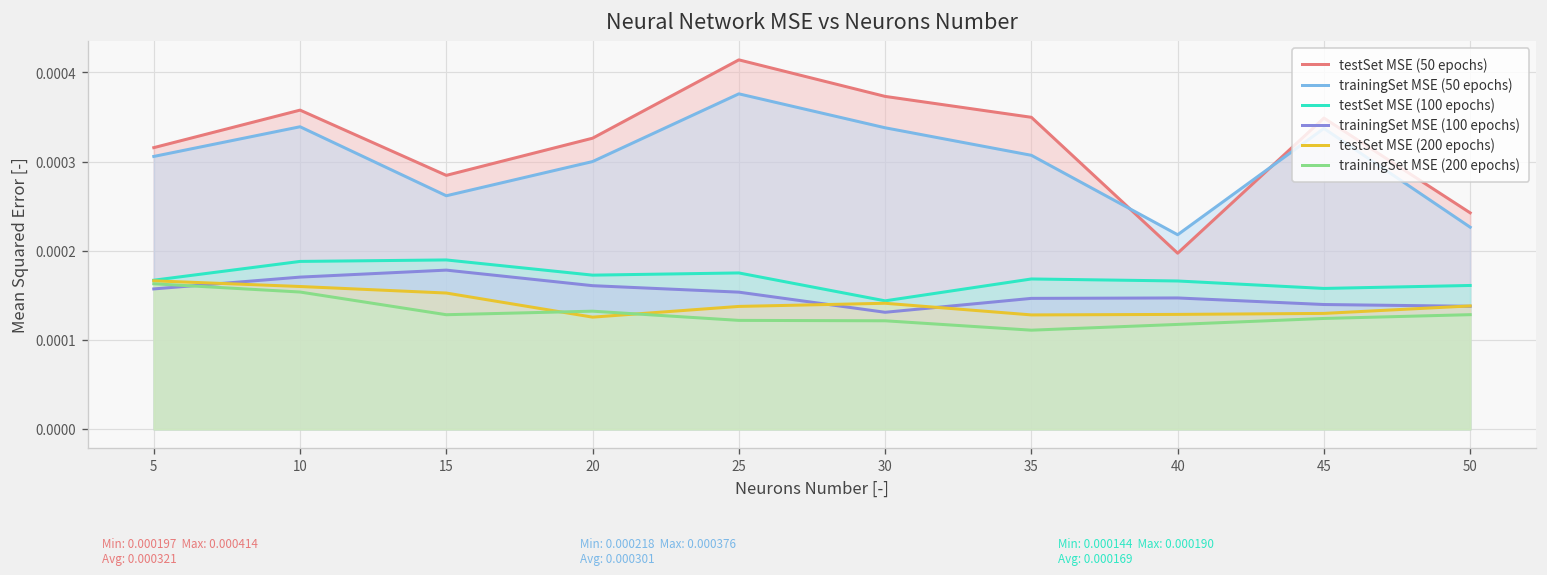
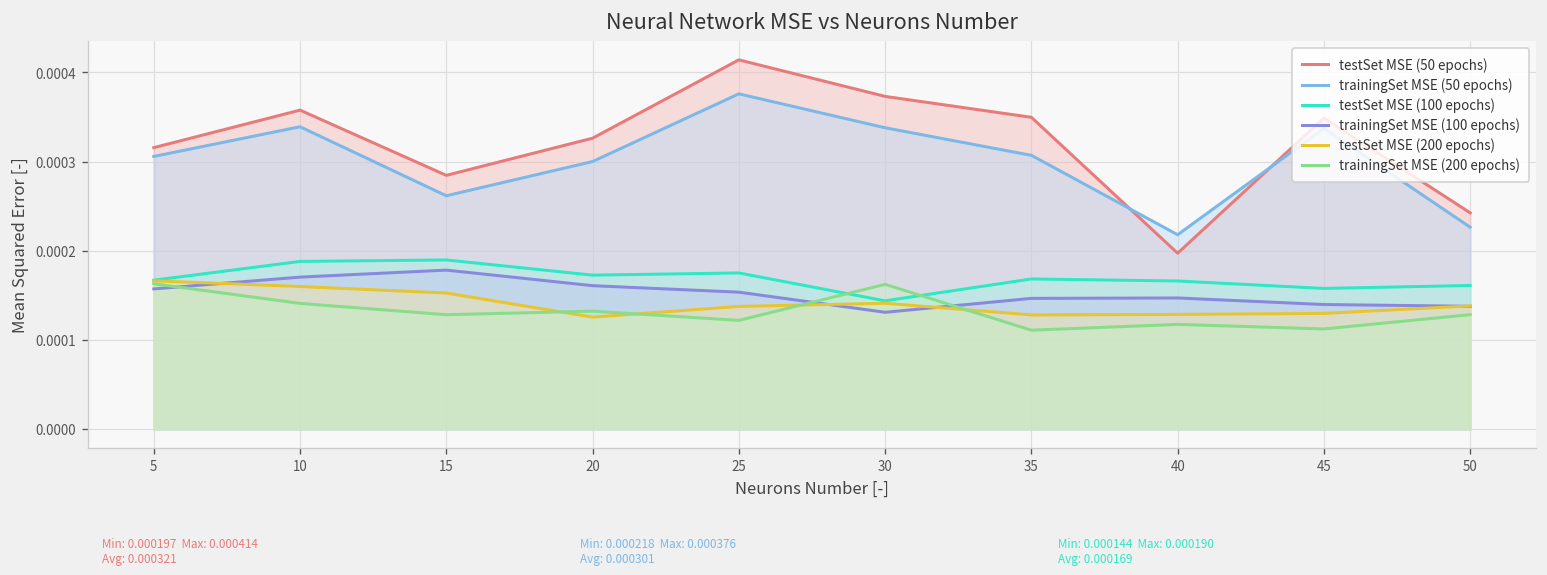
trainingSet MSE (200 epochs), 10: 0.00015 -> 0.00014
trainingSet MSE (200 epochs), 30: 0.00012 -> 0.00016
trainingSet MSE (200 epochs), 45: 0.00012 -> 0.00011
